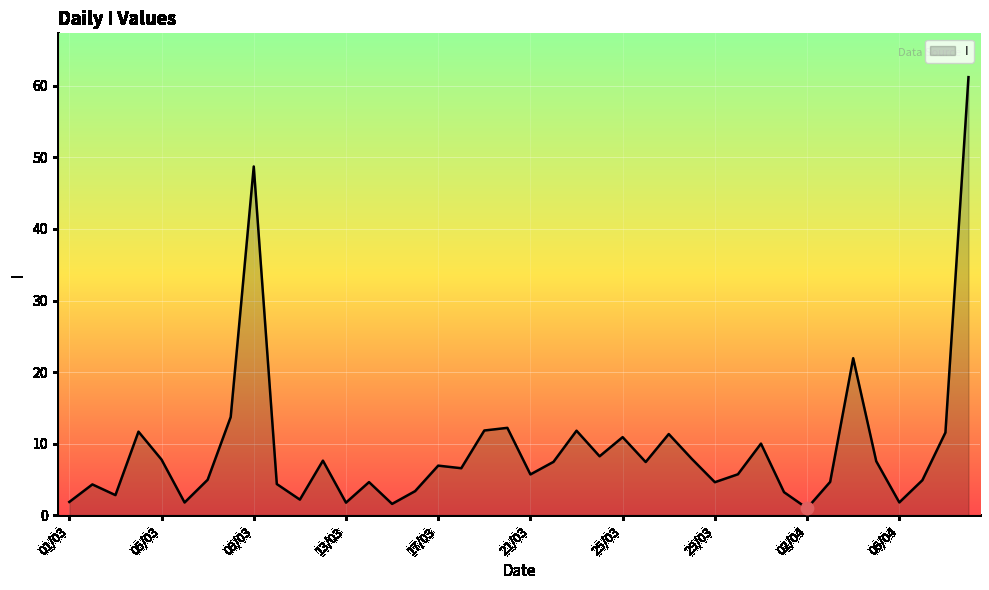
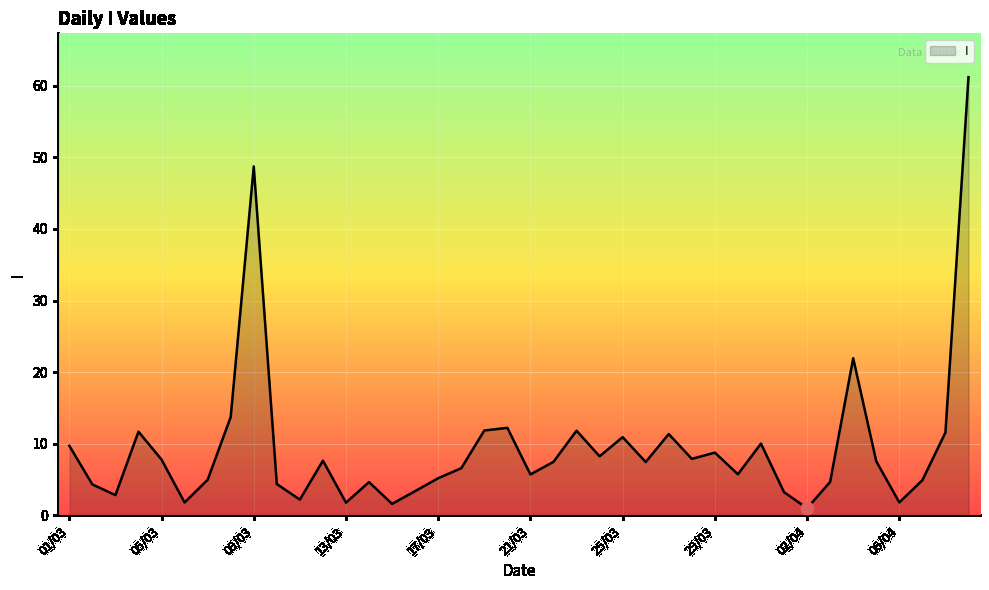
I, 01/03: 2 -> 10
I, 17/03: 7 -> 5
I, 29/03: 5 -> 9
